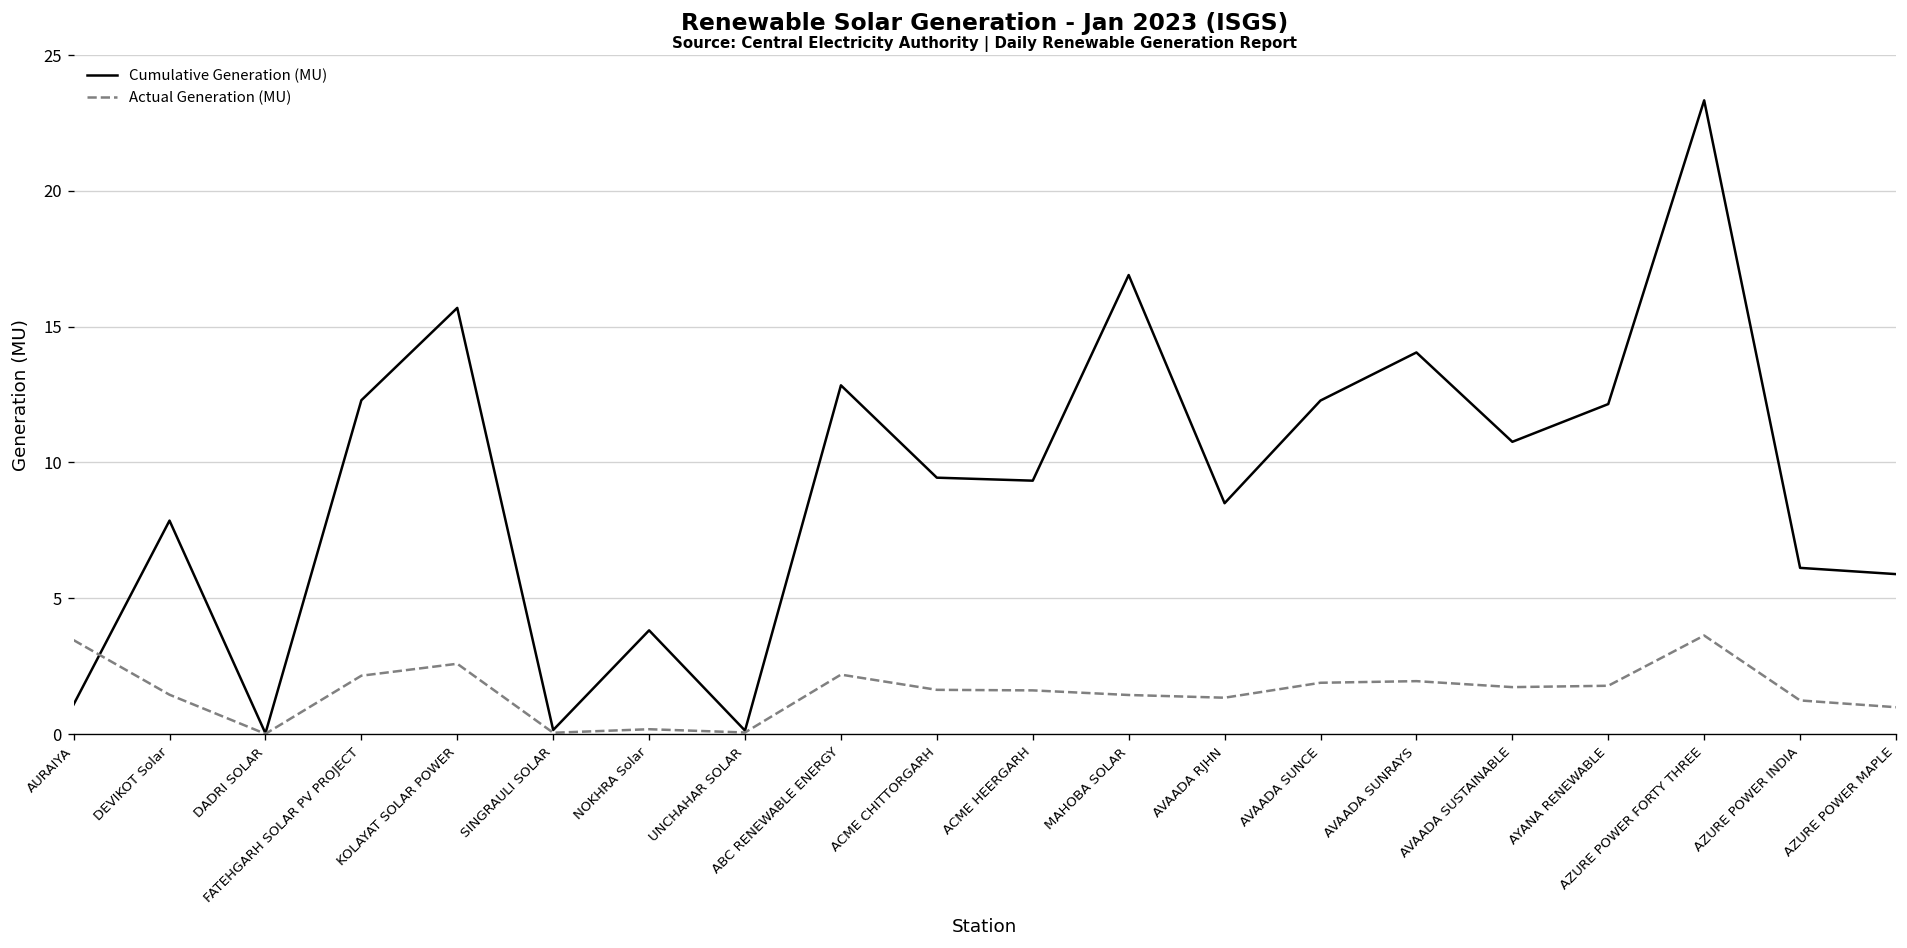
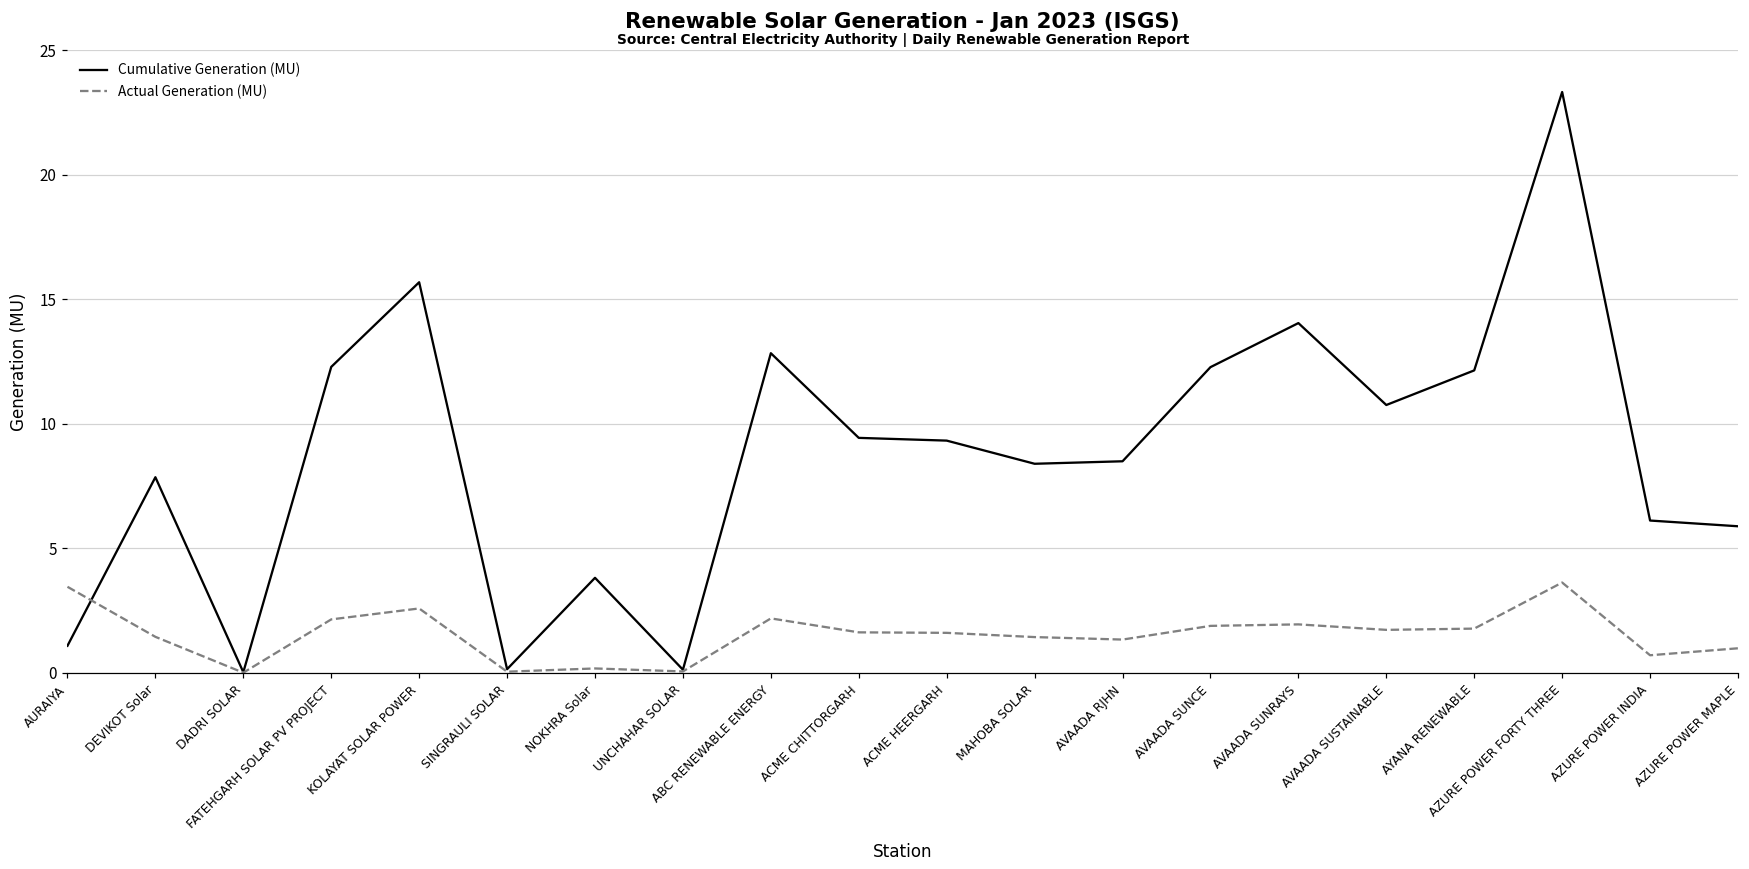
Cumulative Generation (MU), MAHOBA SOLAR: 16.9 -> 8.4
Actual Generation (MU), AZURE POWER INDIA: 1.2 -> 0.7
